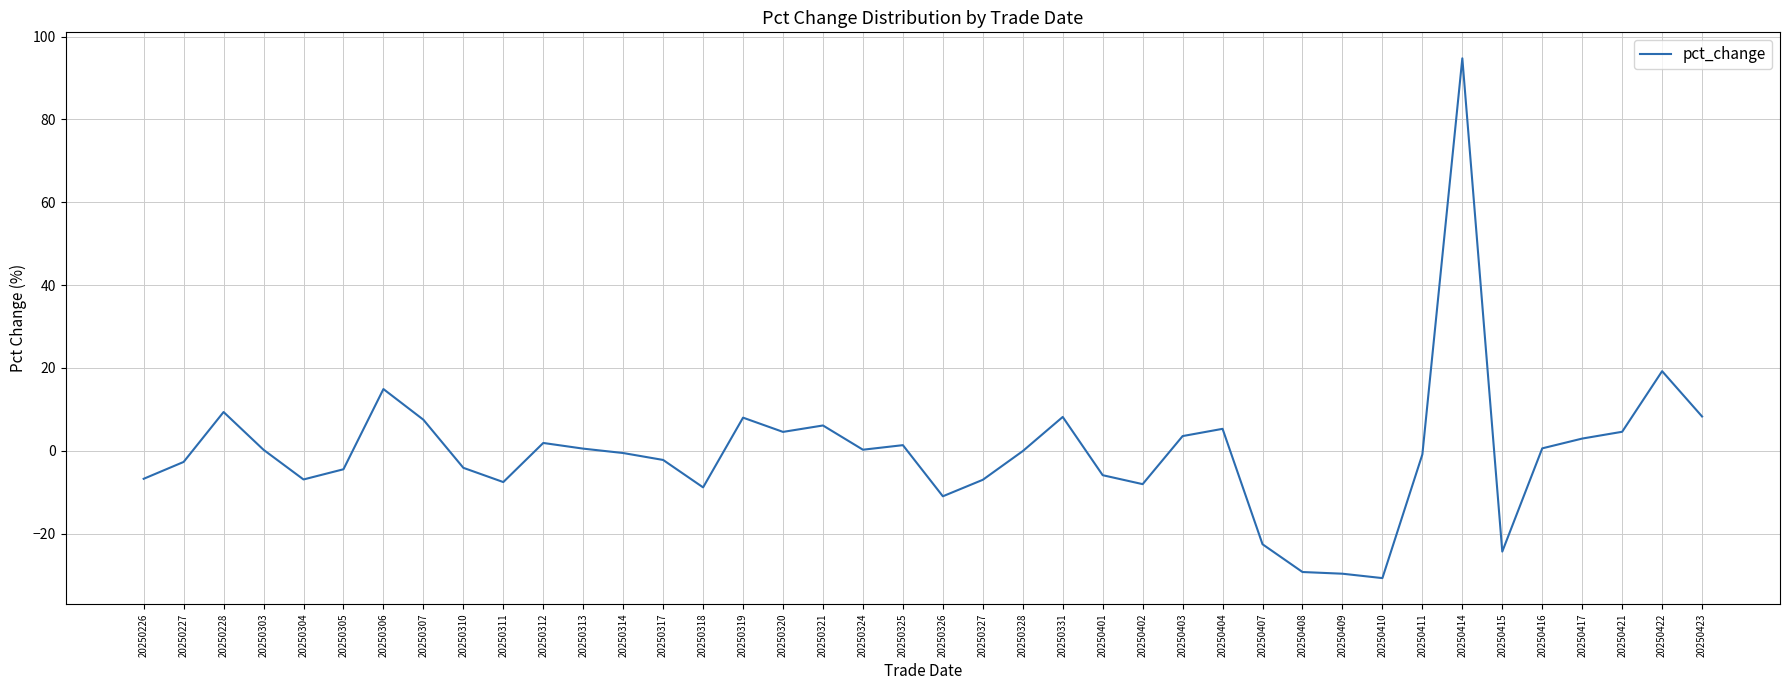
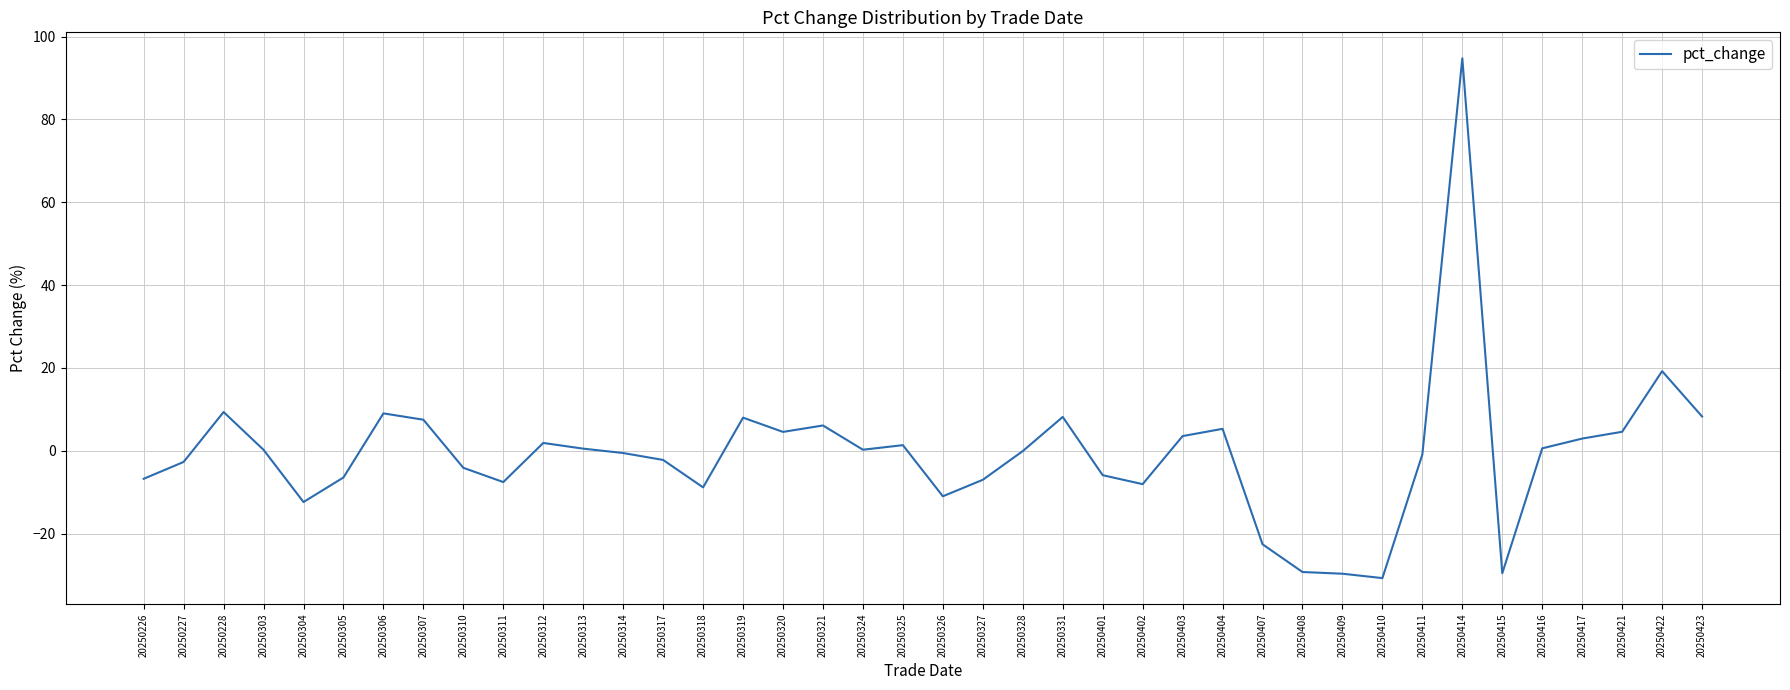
20250304: -7 -> -12
20250305: -4 -> -6
20250306: 15 -> 9
20250415: -24 -> -30
